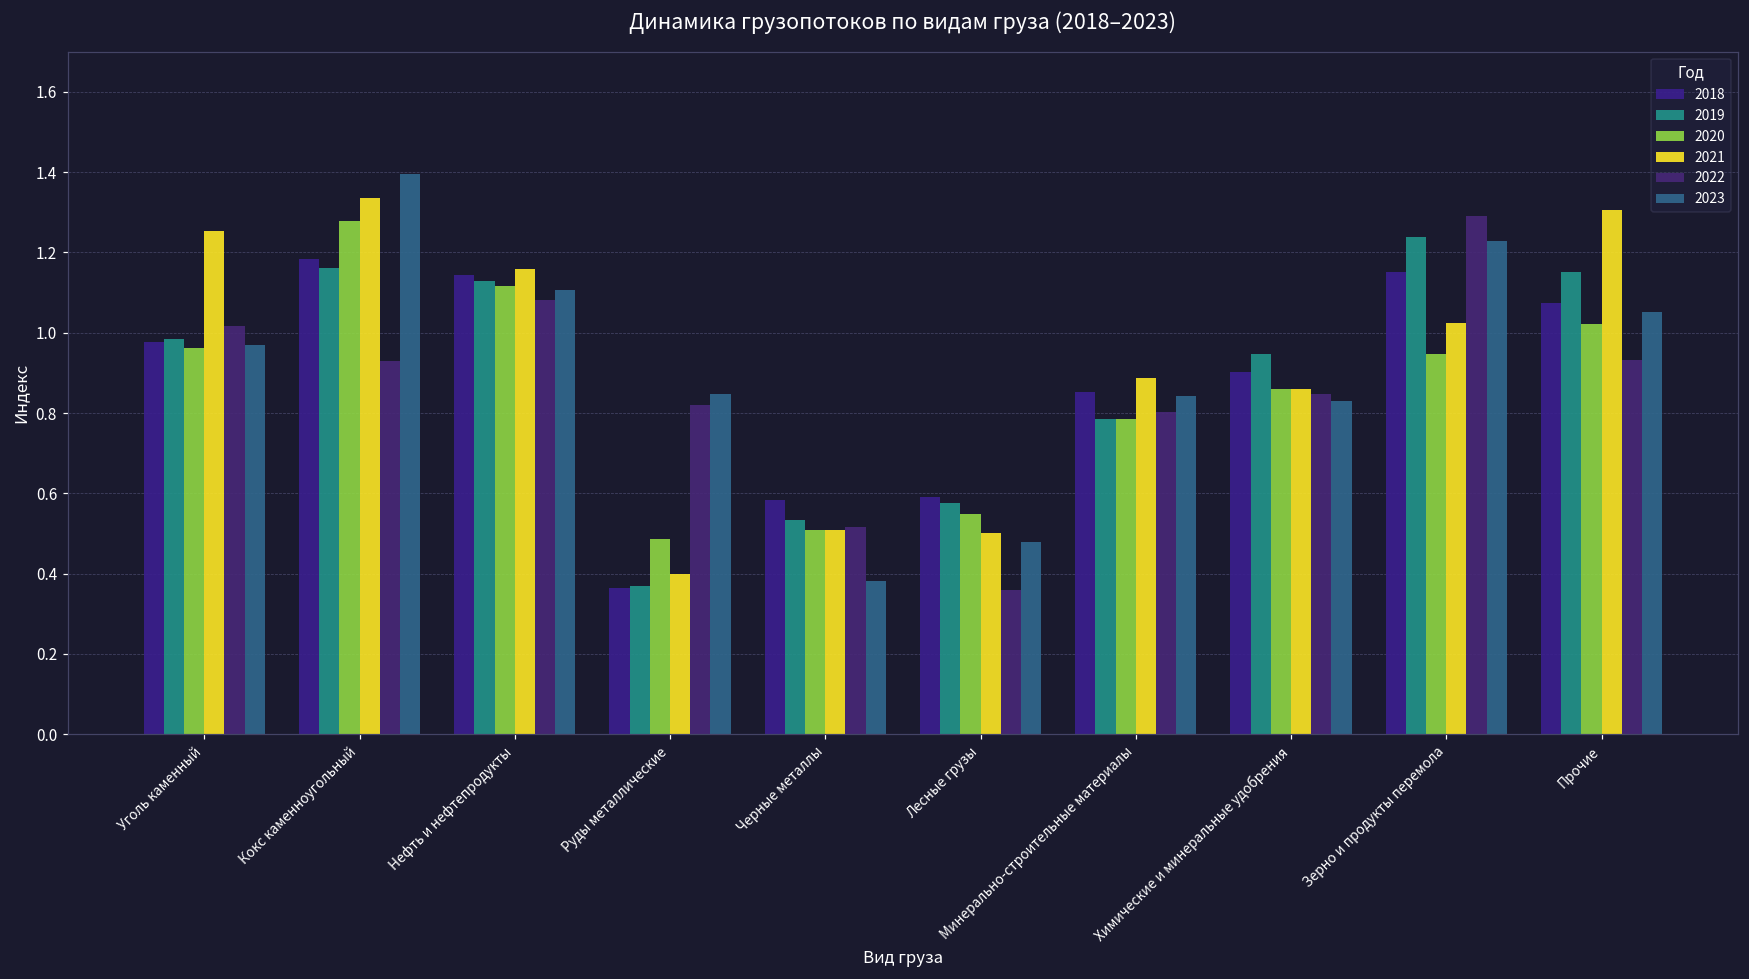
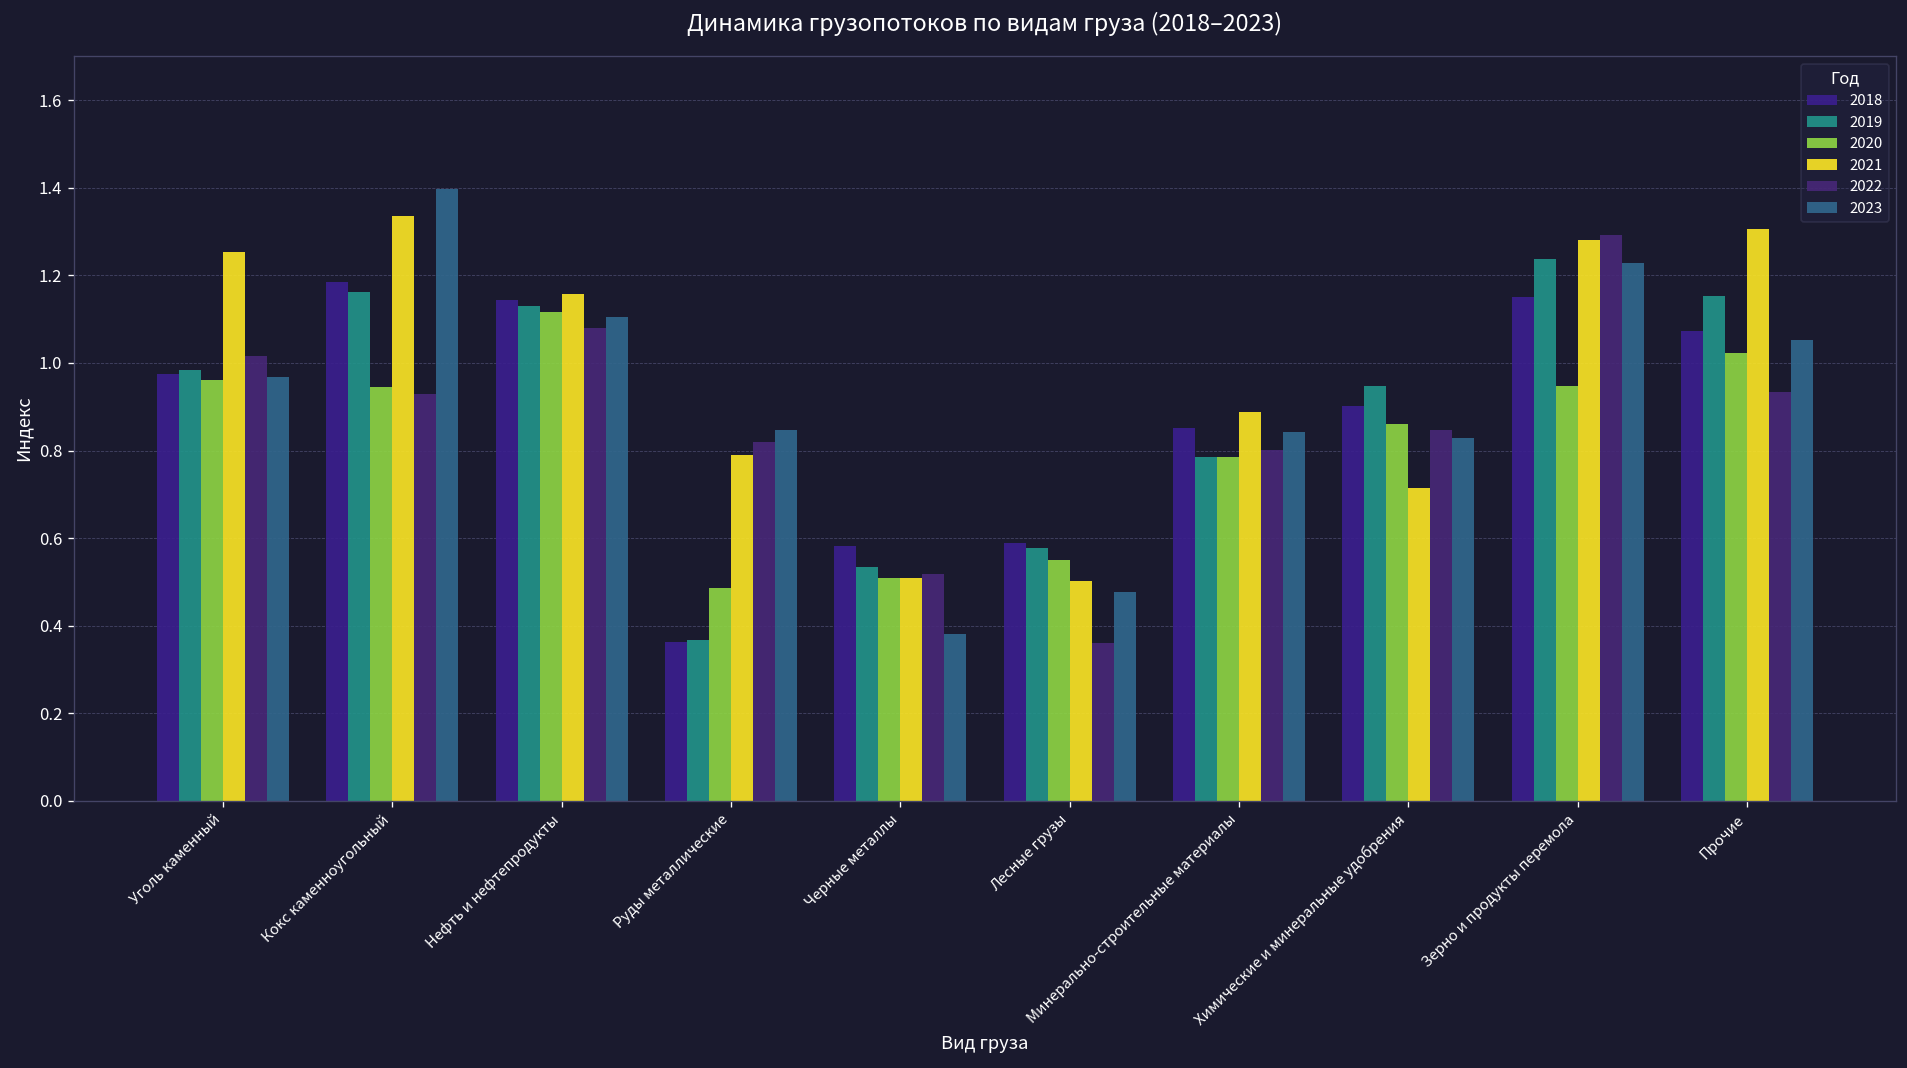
2020, Кокс каменноугольный: 1.28 -> 0.94
2021, Руды металлические: 0.40 -> 0.79
2021, Химические и минеральные удобрения: 0.86 -> 0.71
2021, Зерно и продукты перемола: 1.03 -> 1.28
